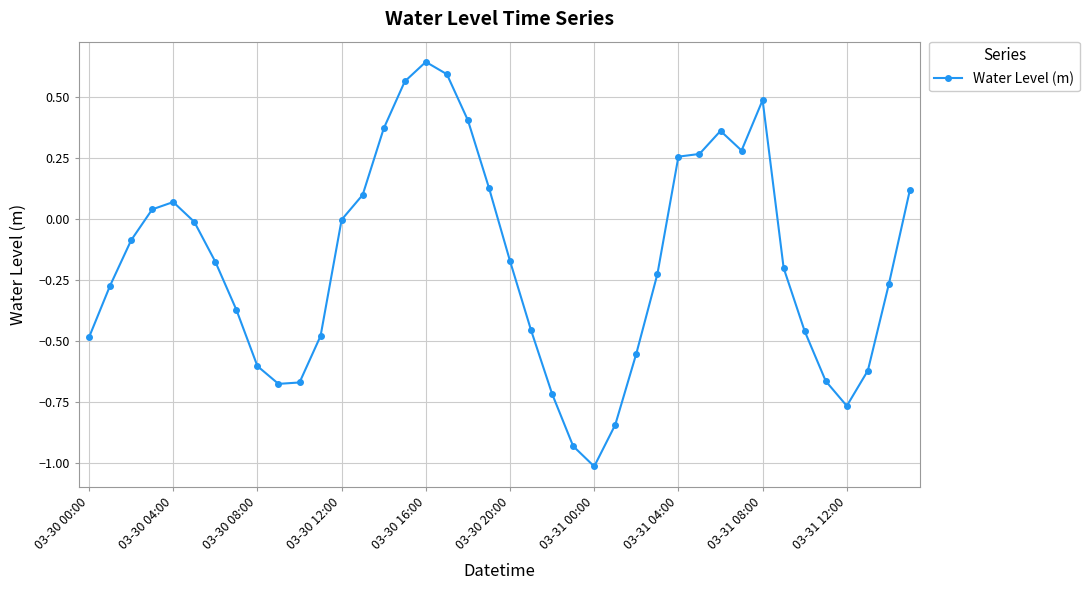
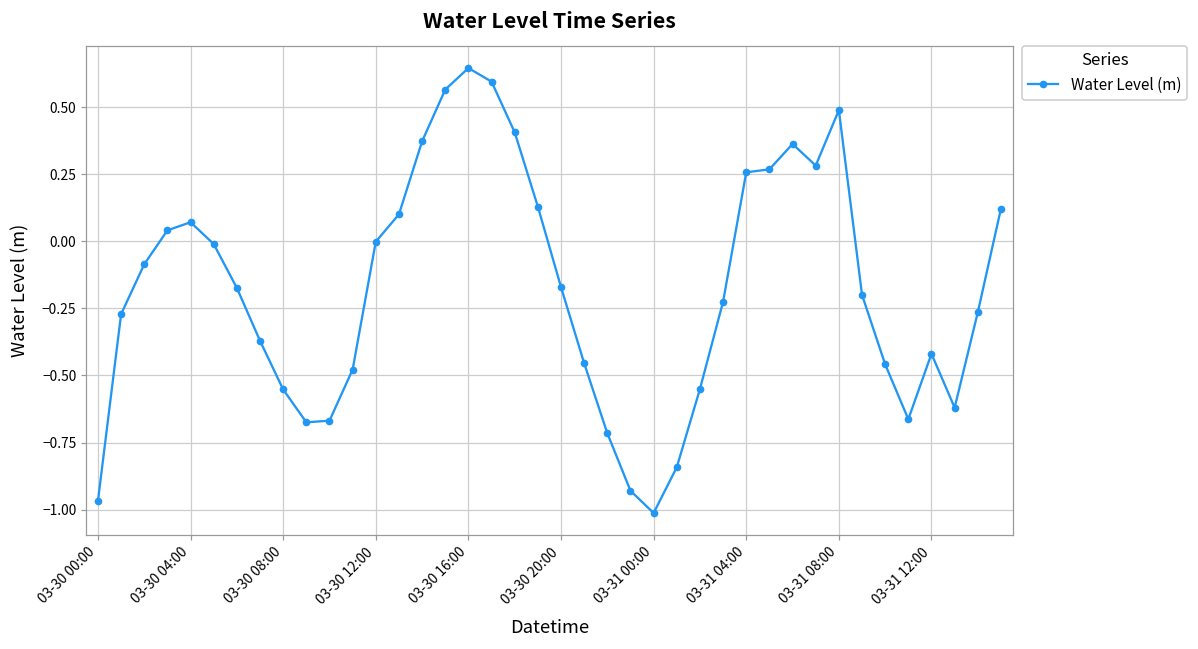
03-30 00:00: -0.48 -> -0.97
03-30 08:00: -0.60 -> -0.55
03-31 12:00: -0.76 -> -0.42
